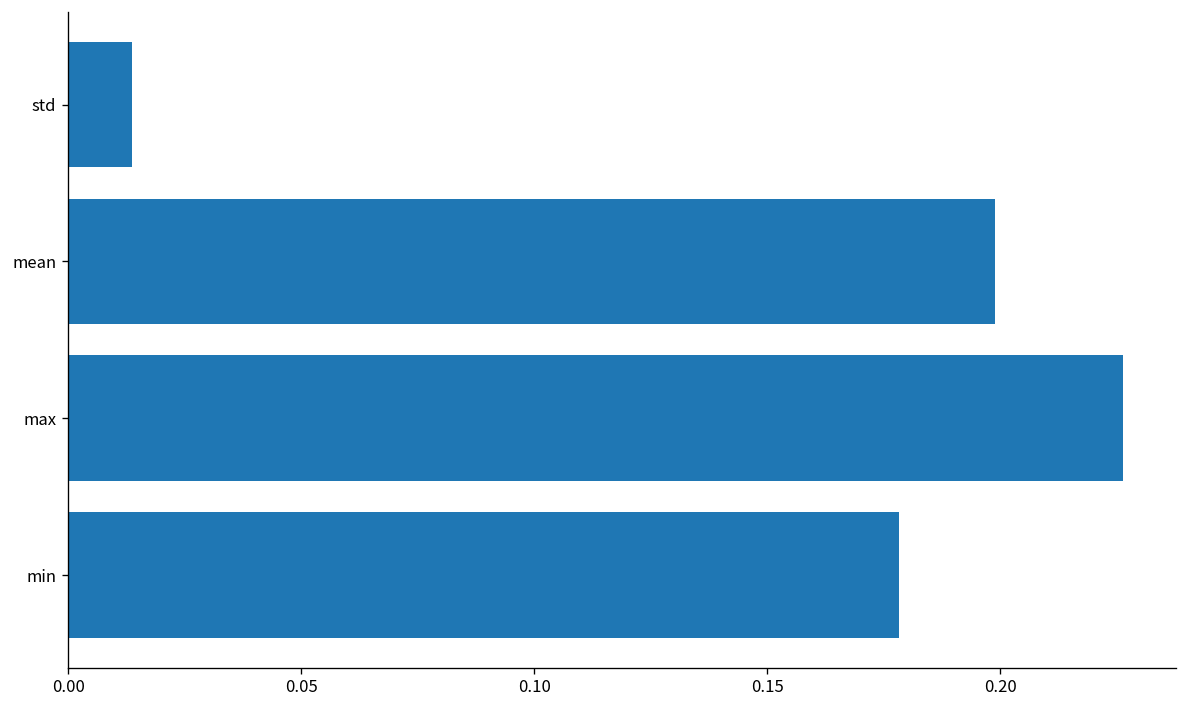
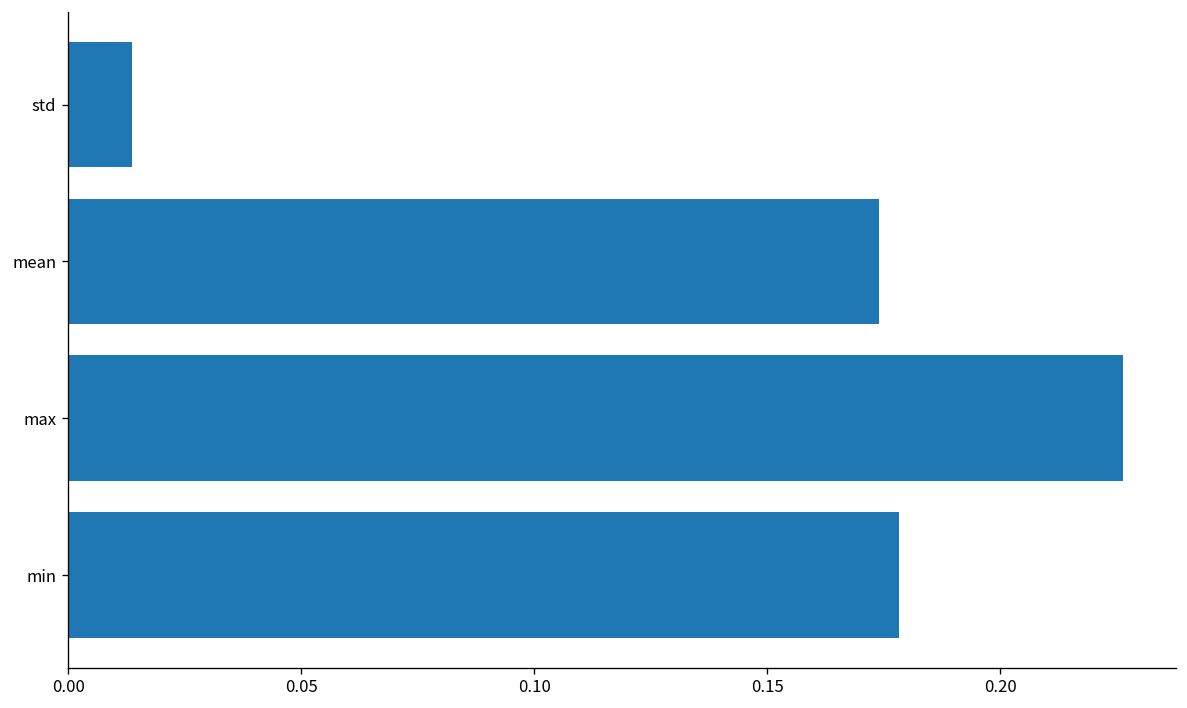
mean: 0.199 -> 0.174
